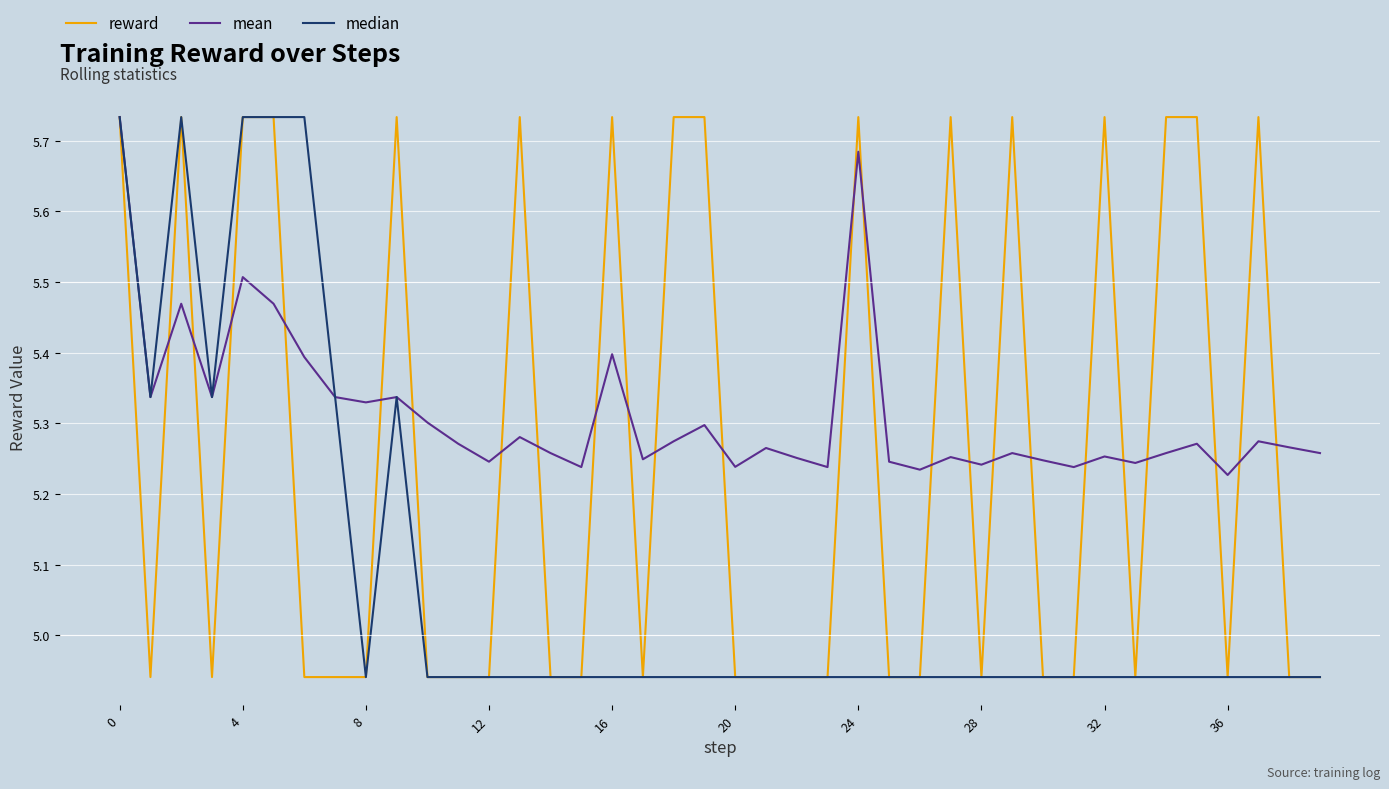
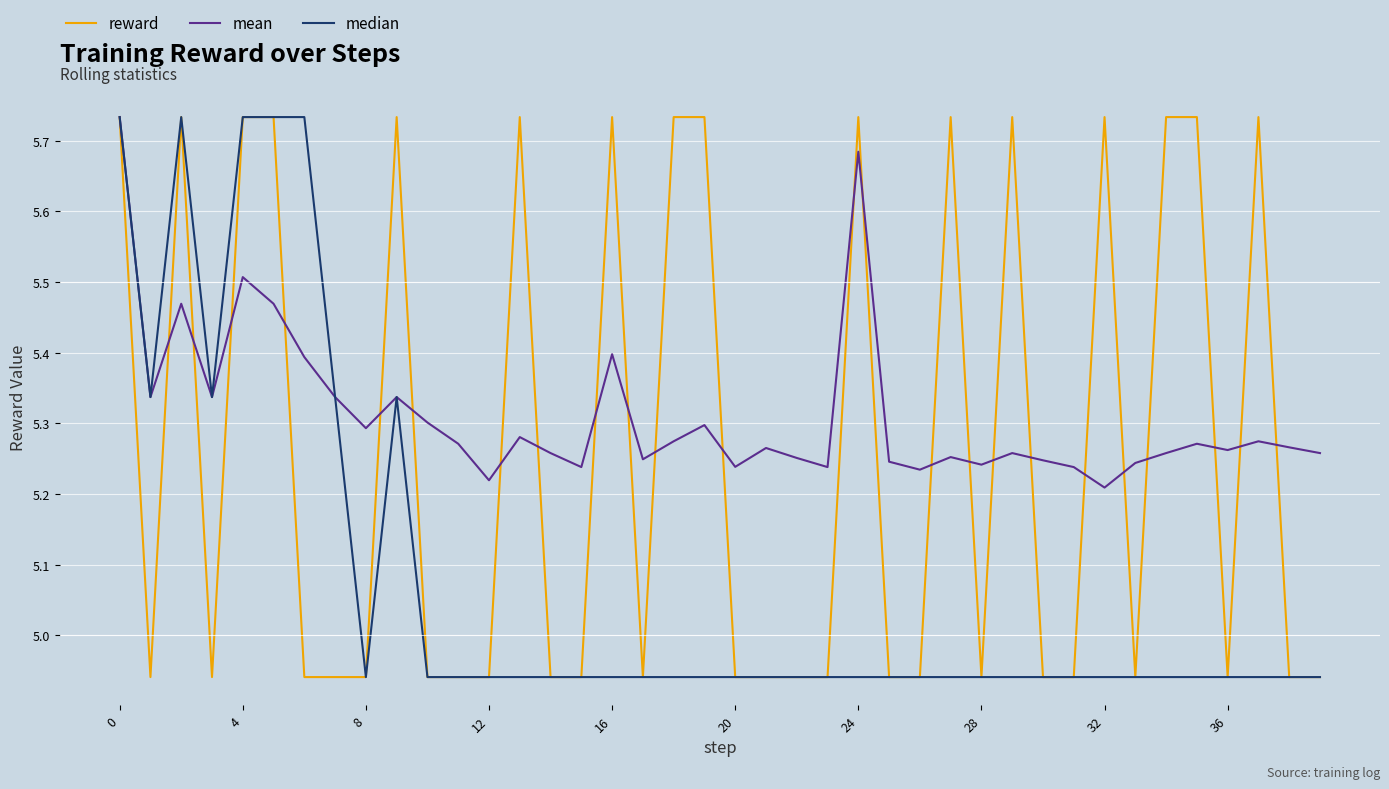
mean, 8: 5.33 -> 5.29
mean, 12: 5.25 -> 5.22
mean, 32: 5.25 -> 5.21
mean, 36: 5.23 -> 5.26
